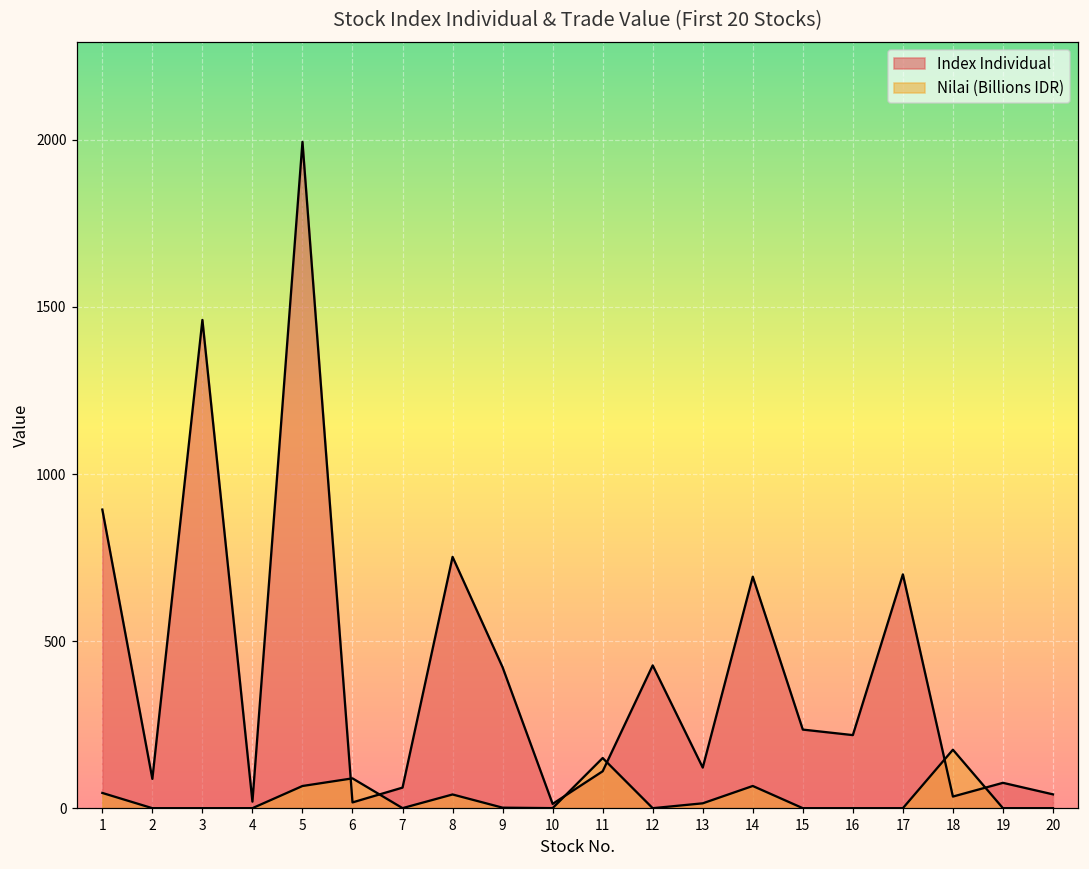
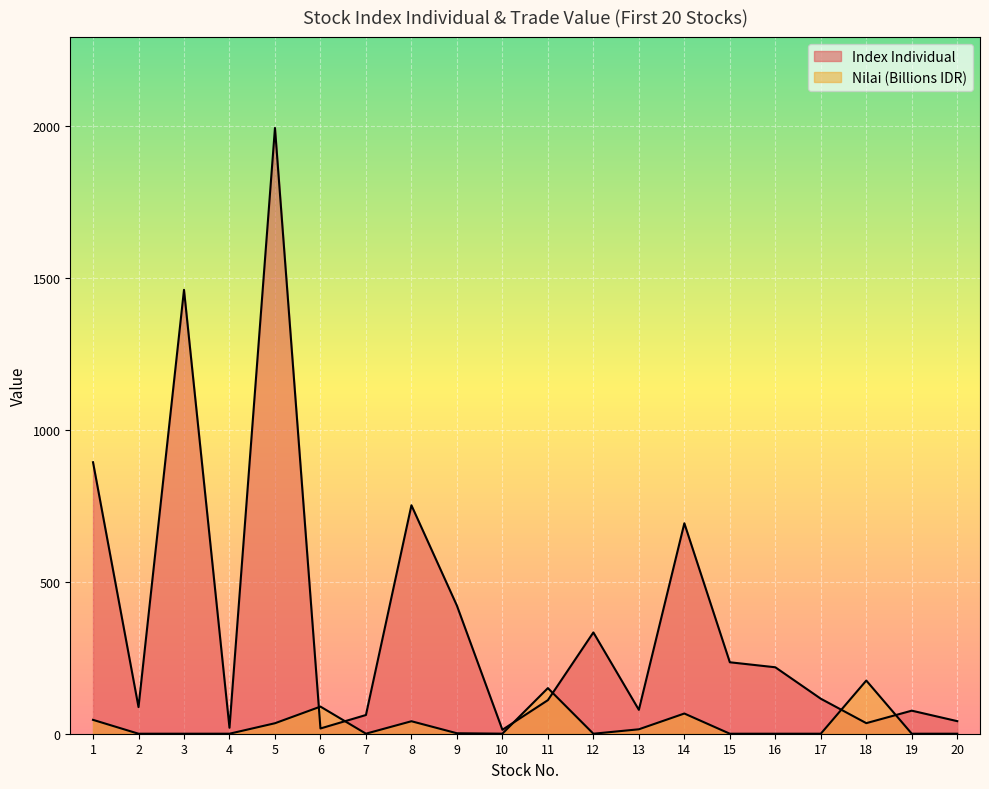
Nilai (Billions IDR), 5: 70 -> 30
Index Individual, 12: 430 -> 330
Index Individual, 13: 120 -> 80
Index Individual, 17: 700 -> 120
